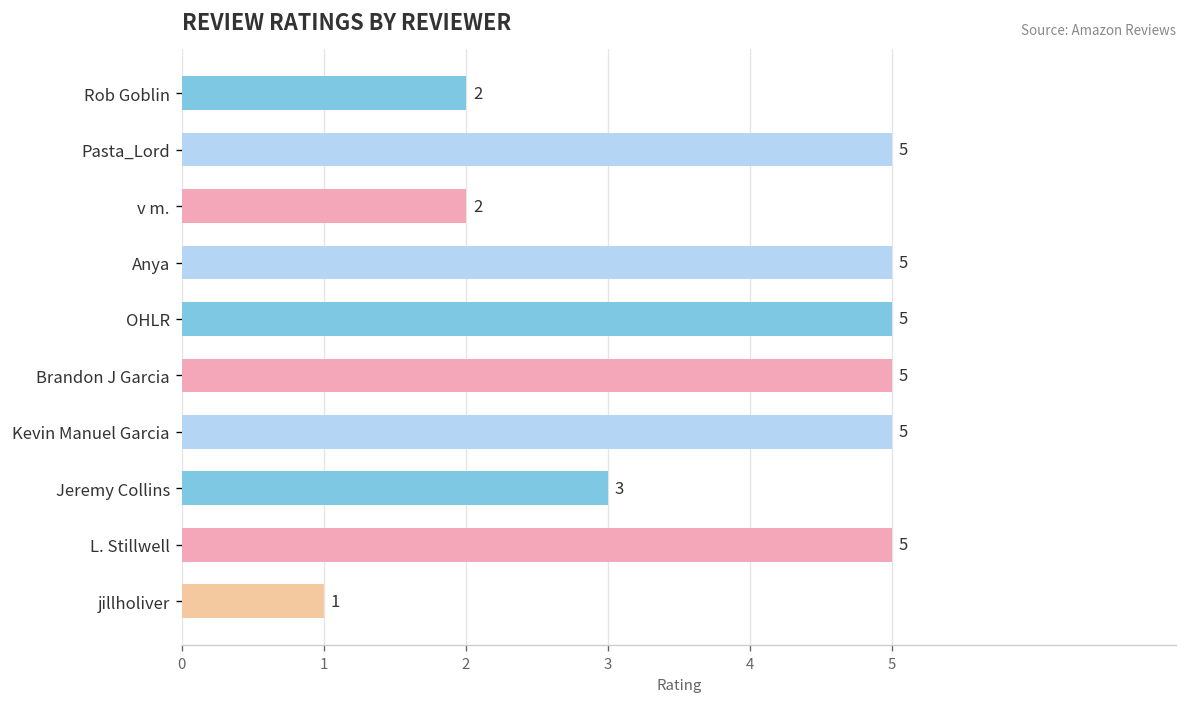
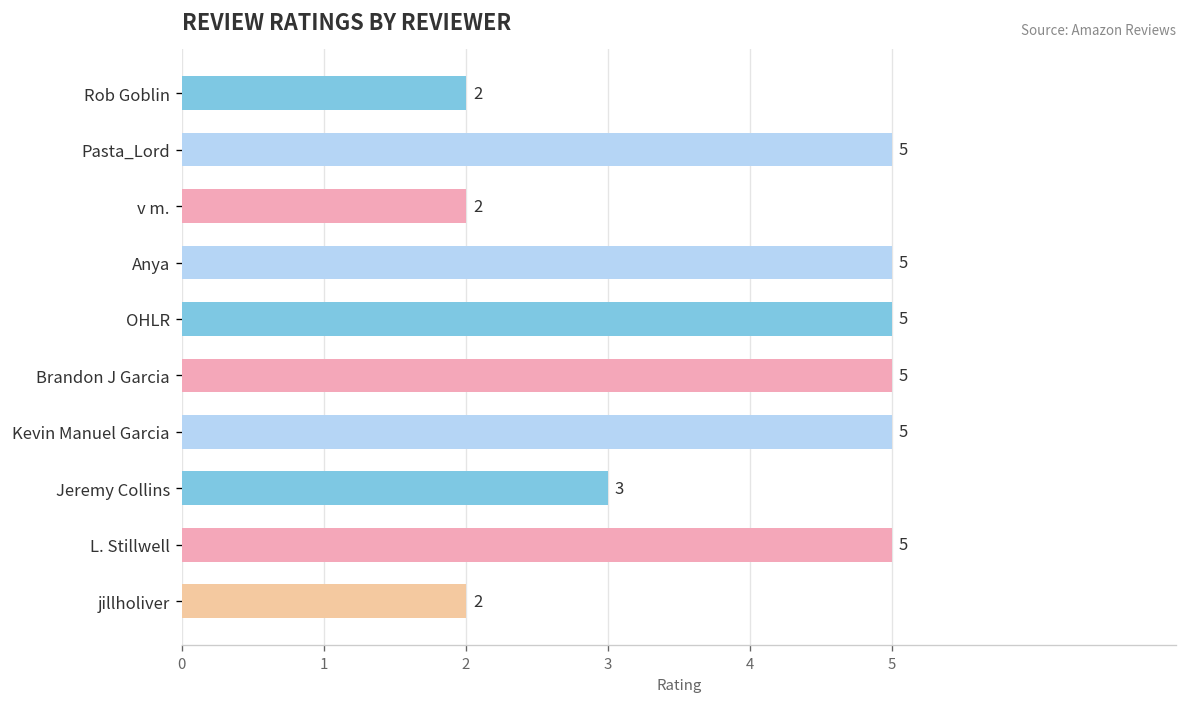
jillholiver: 1 -> 2
